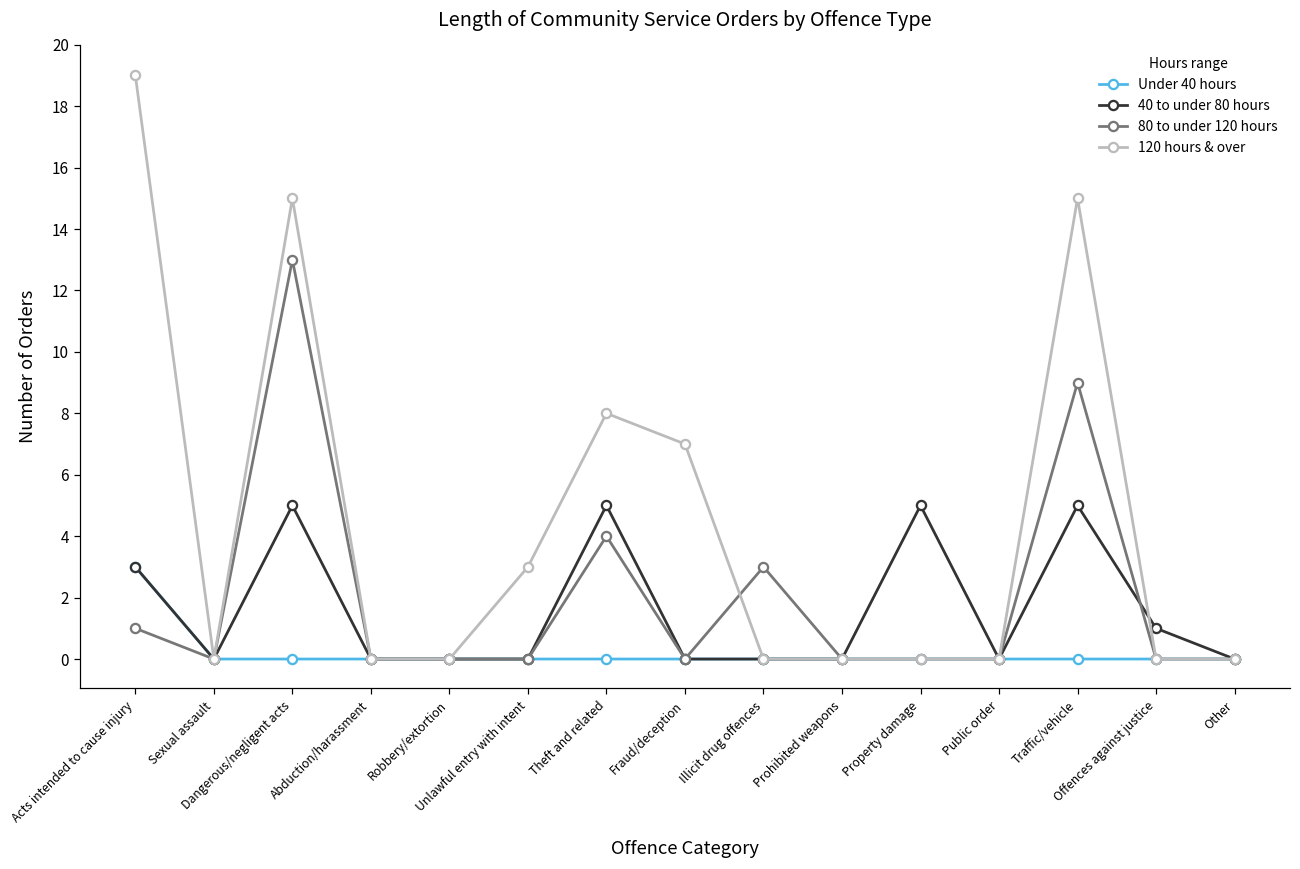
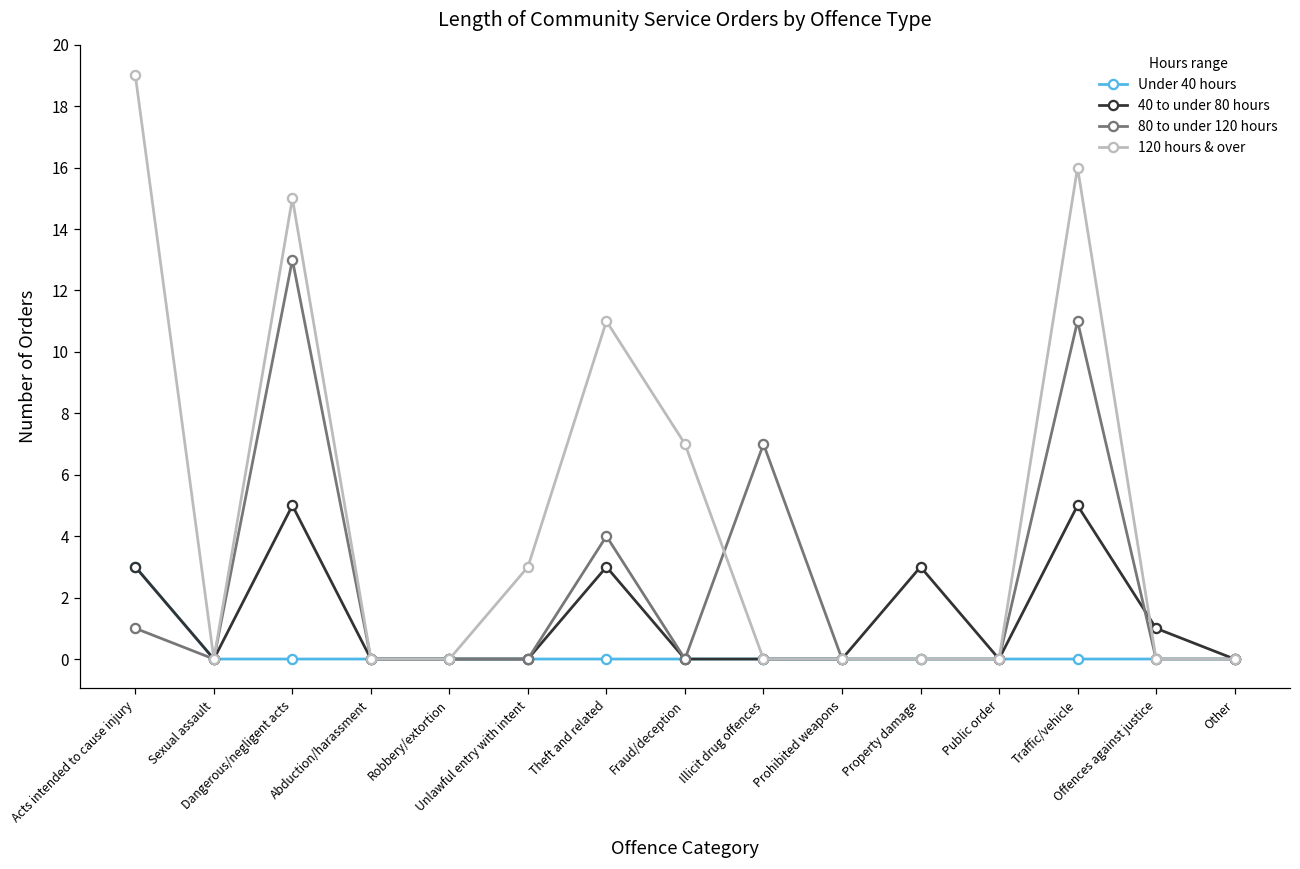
40 to under 80 hours, Theft and related: 5 -> 3
120 hours & over, Theft and related: 8 -> 11
80 to under 120 hours, Illicit drug offences: 3 -> 7
40 to under 80 hours, Property damage: 5 -> 3
80 to under 120 hours, Traffic/vehicle: 9 -> 11
120 hours & over, Traffic/vehicle: 15 -> 16
